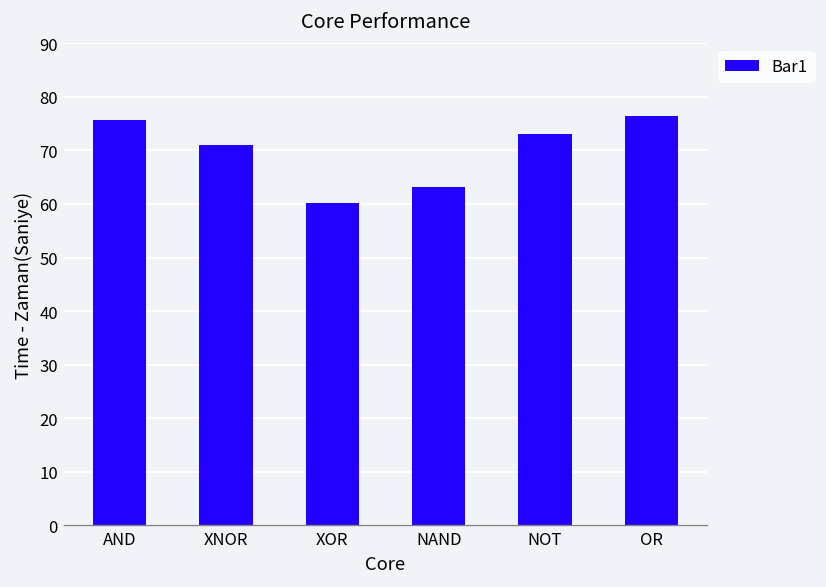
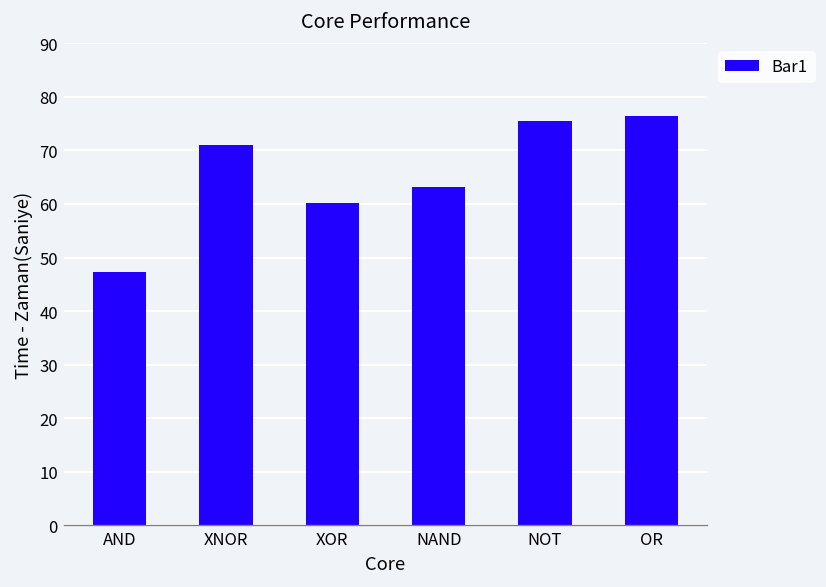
AND: 76 -> 47
NOT: 73 -> 75
